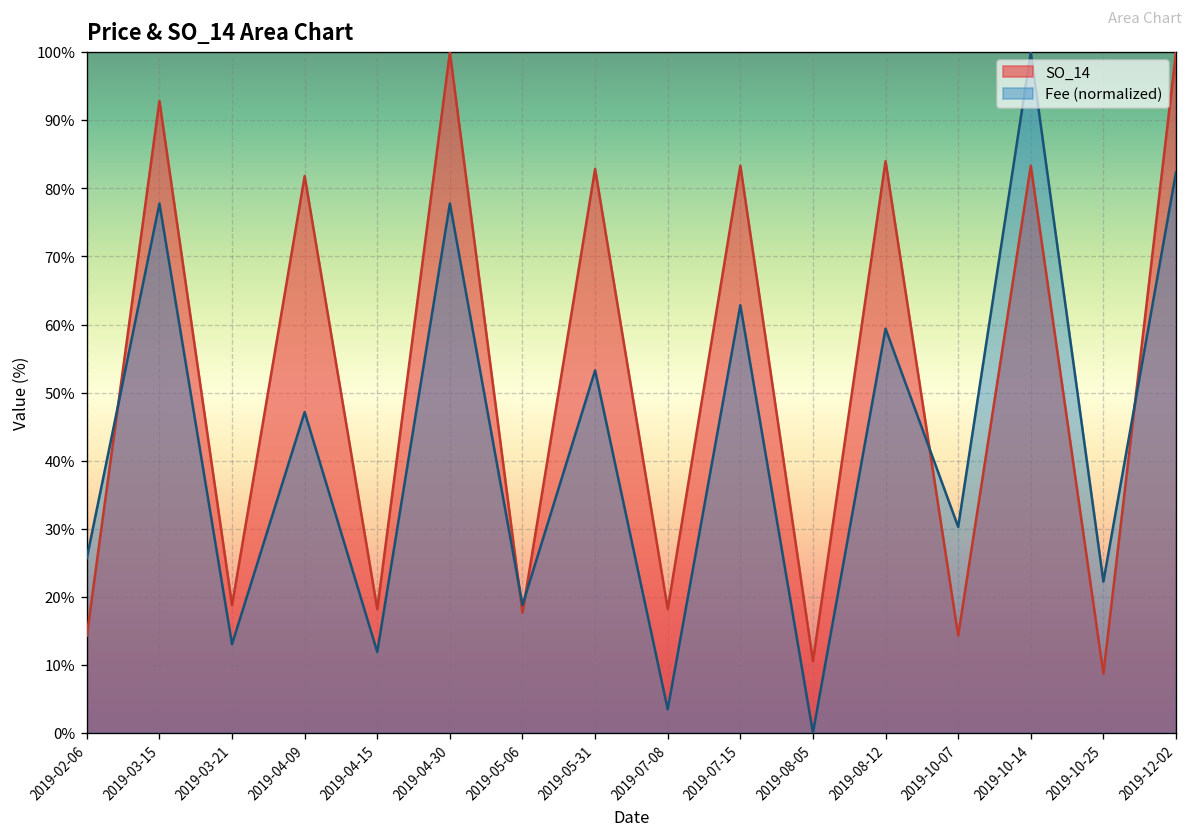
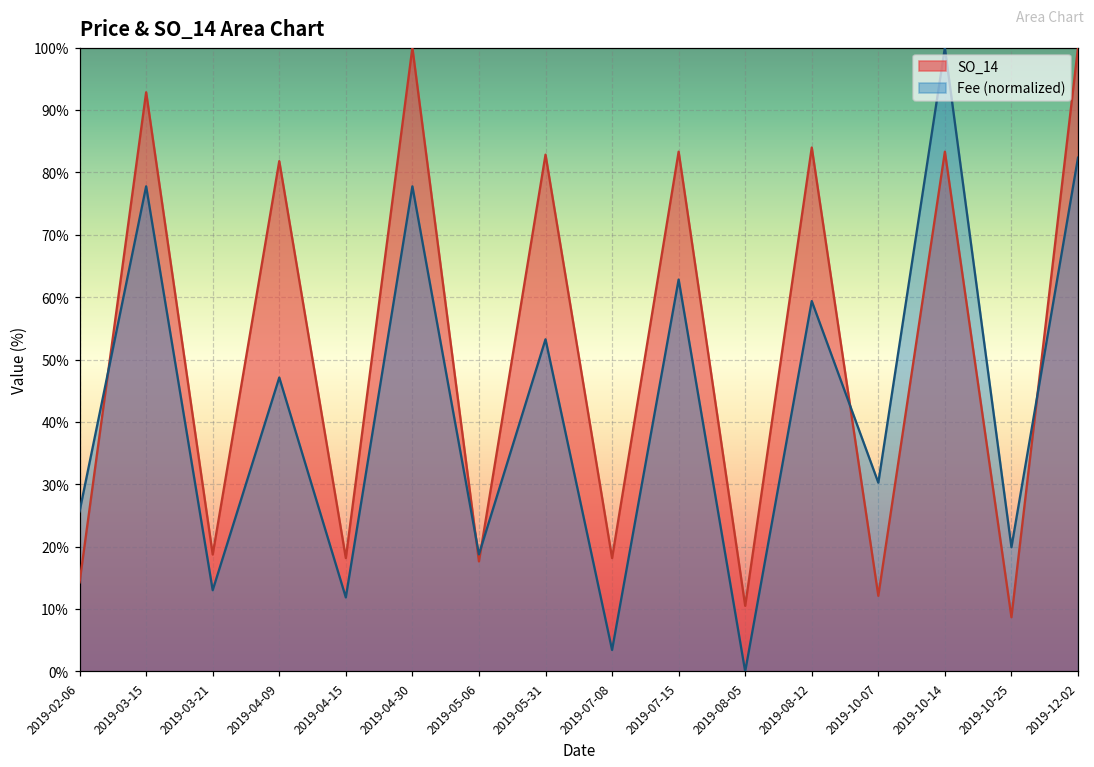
SO_14, 2019-10-07: 14% -> 12%
Fee (normalized), 2019-10-25: 22% -> 20%
